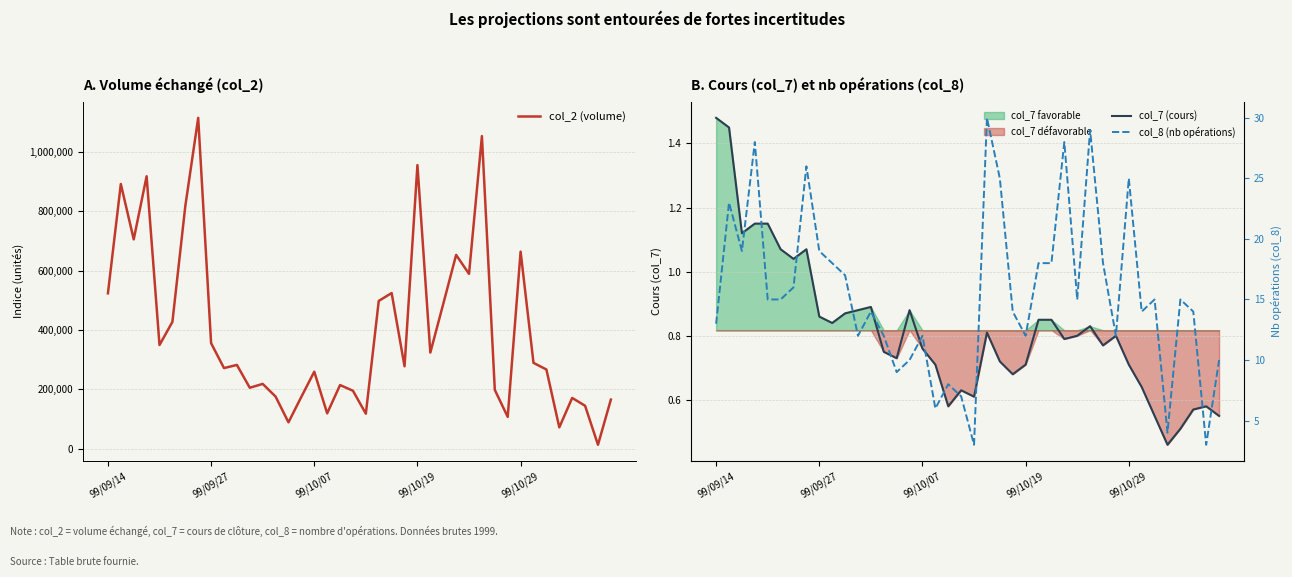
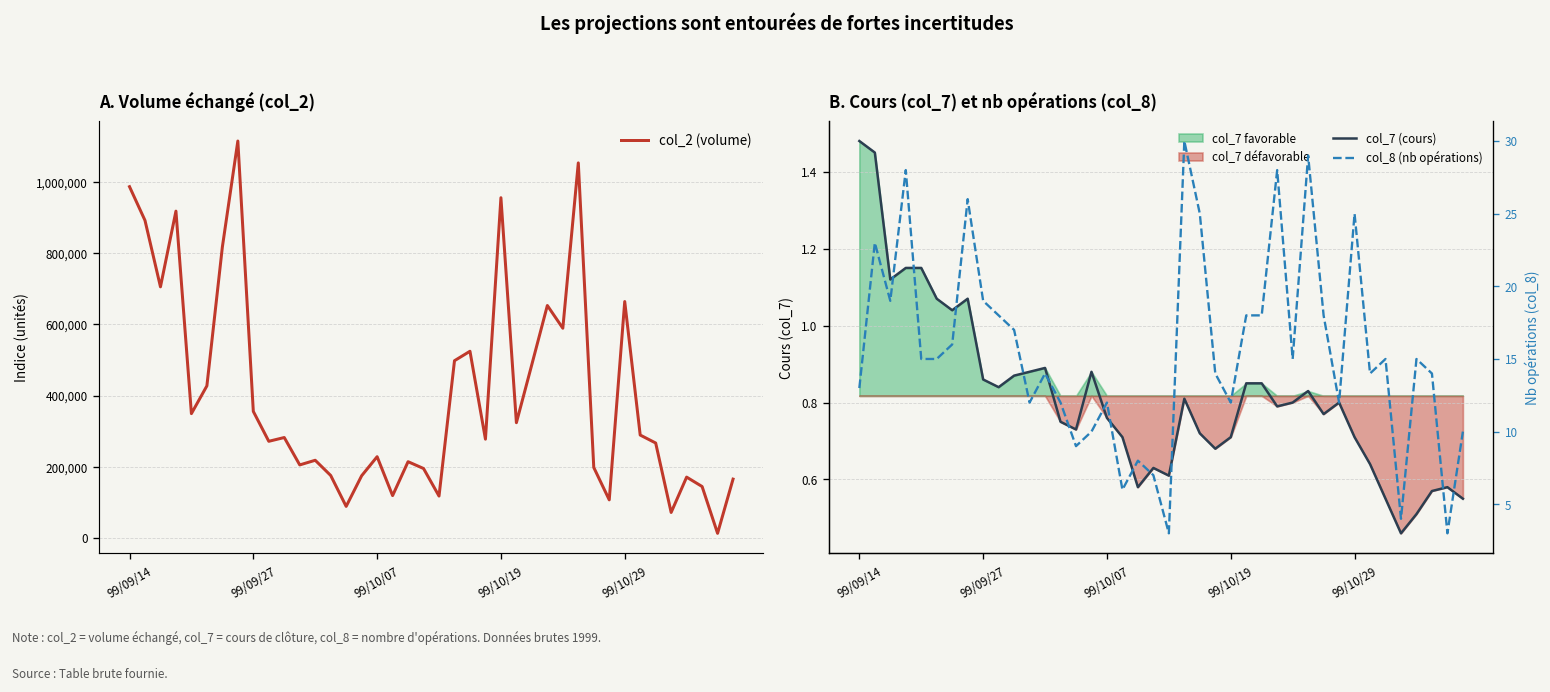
A. Volume échangé (col_2), 99/09/14: 520,000 -> 990,000
A. Volume échangé (col_2), 99/10/07: 260,000 -> 230,000
